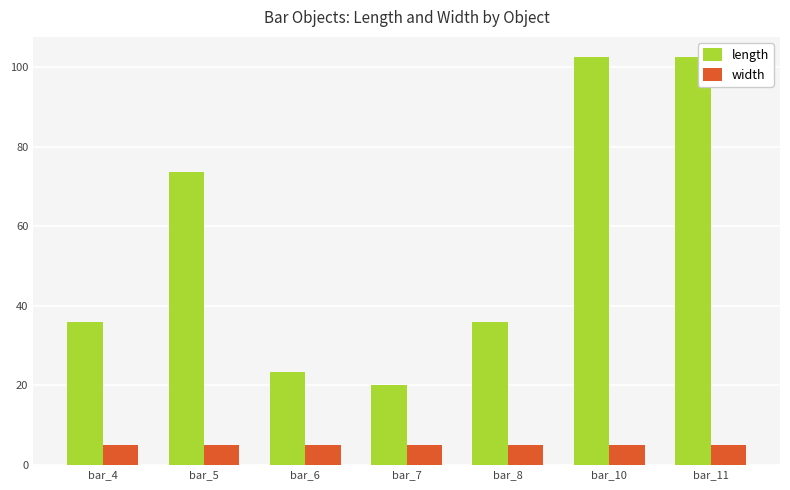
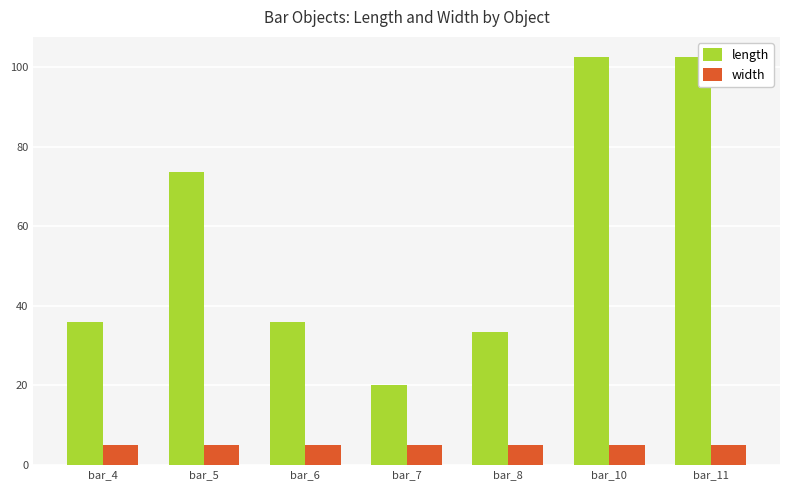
length, bar_6: 24 -> 36
length, bar_8: 36 -> 33
